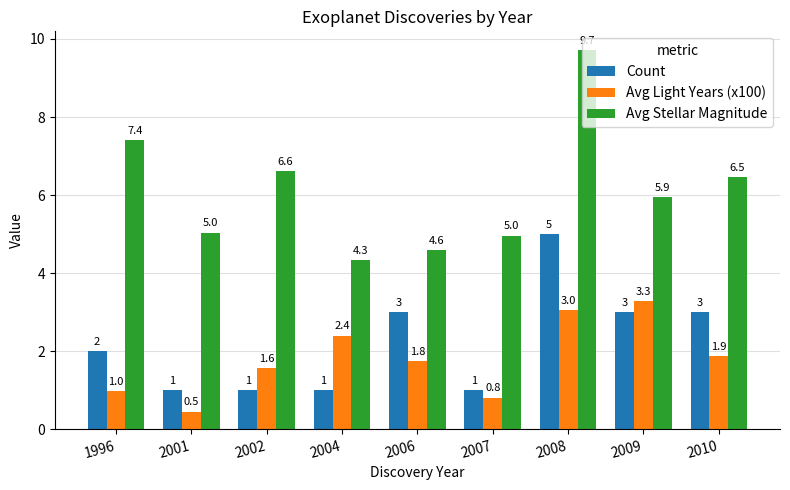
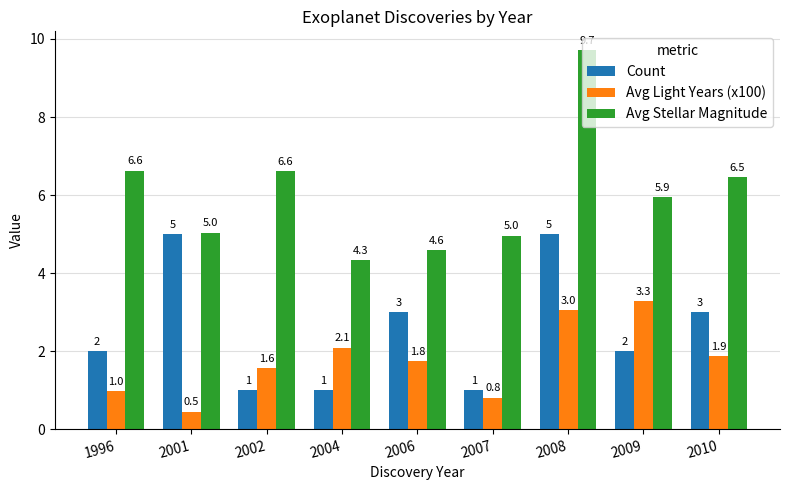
Avg Stellar Magnitude, 1996: 7.4 -> 6.6
Count, 2001: 1 -> 5
Avg Light Years (x100), 2004: 2.4 -> 2.1
Count, 2009: 3 -> 2
